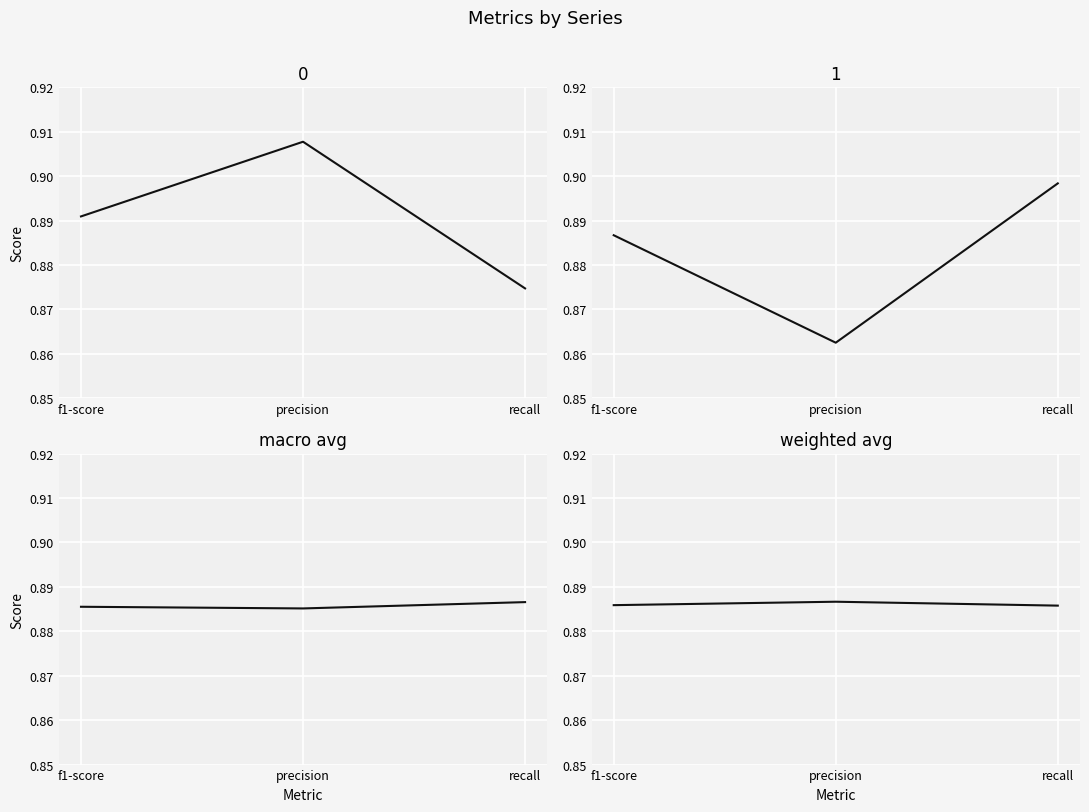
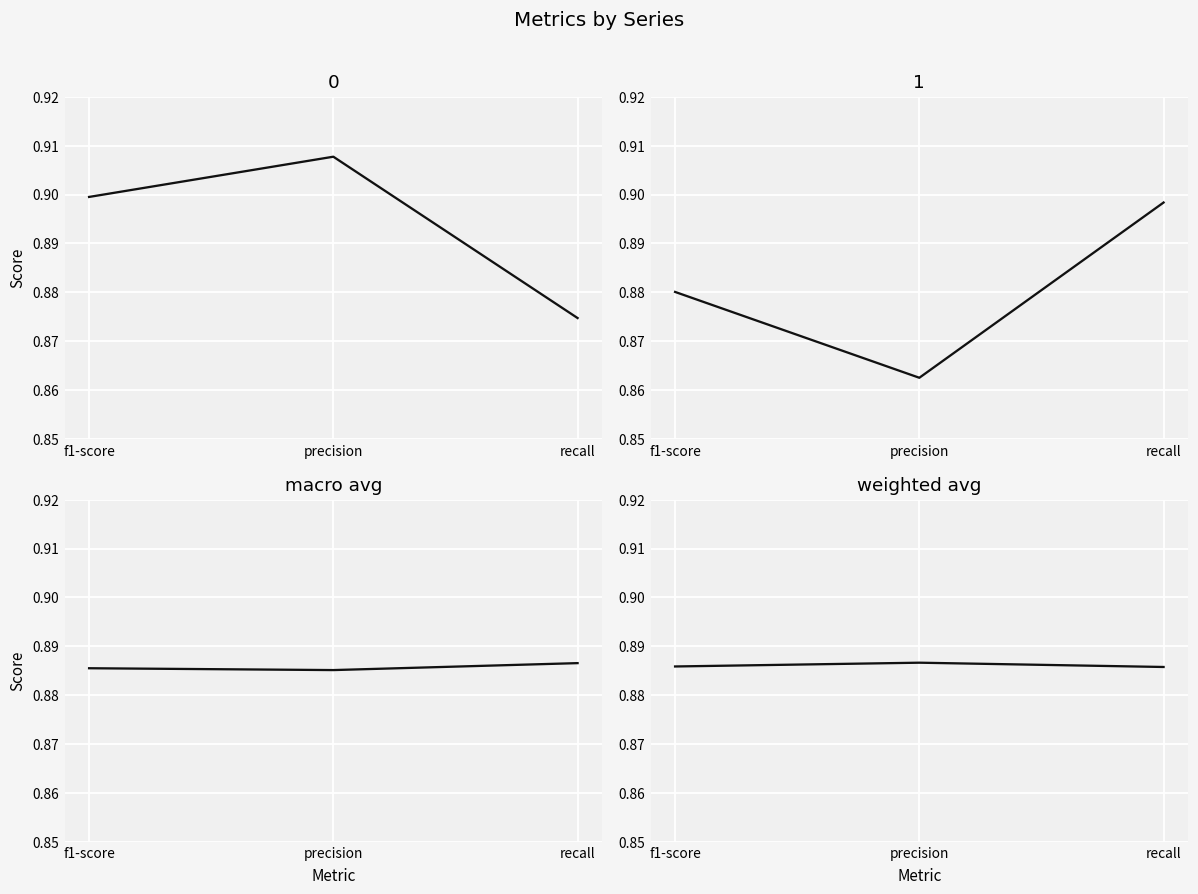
0, f1-score: 0.891 -> 0.900
1, f1-score: 0.887 -> 0.880
